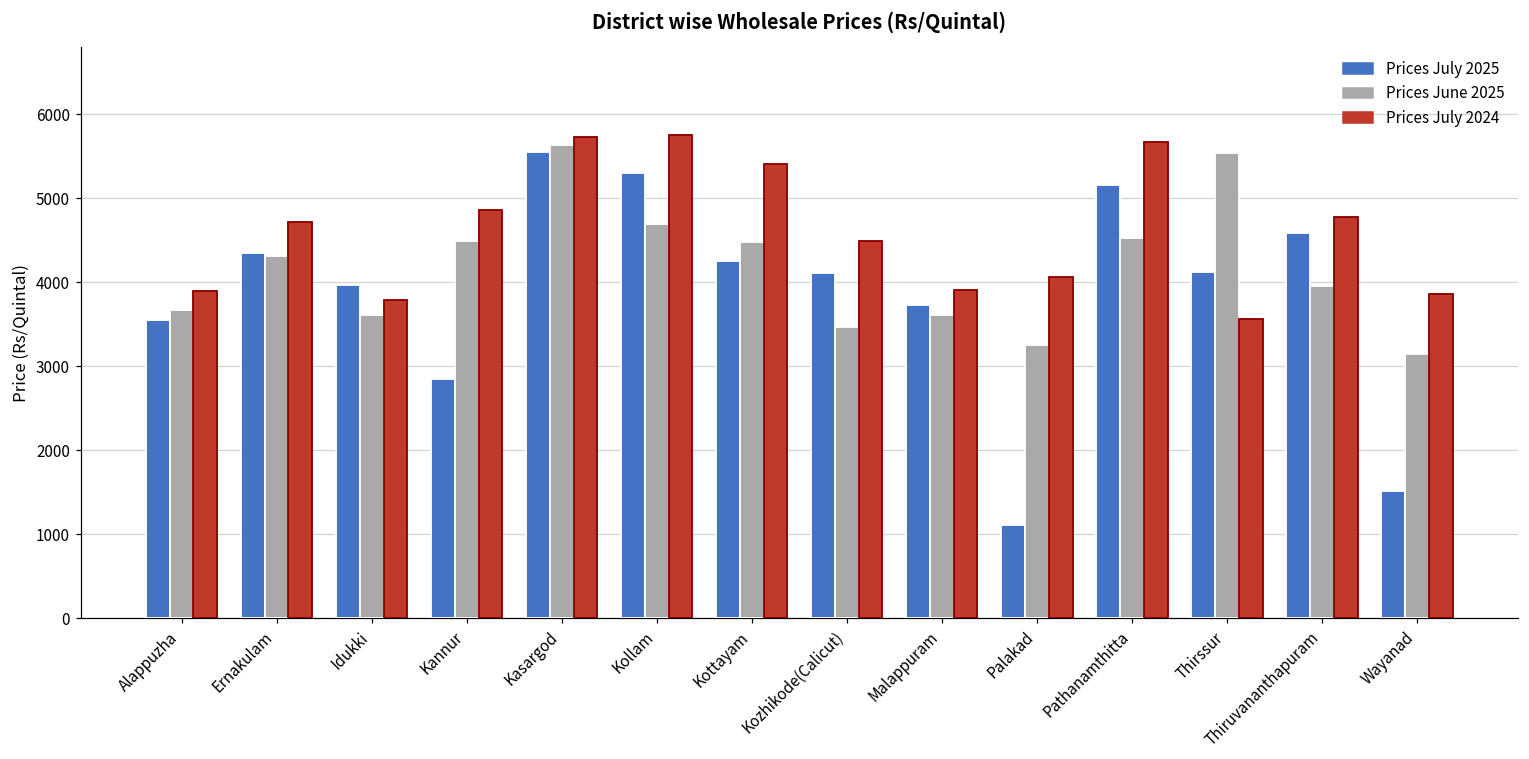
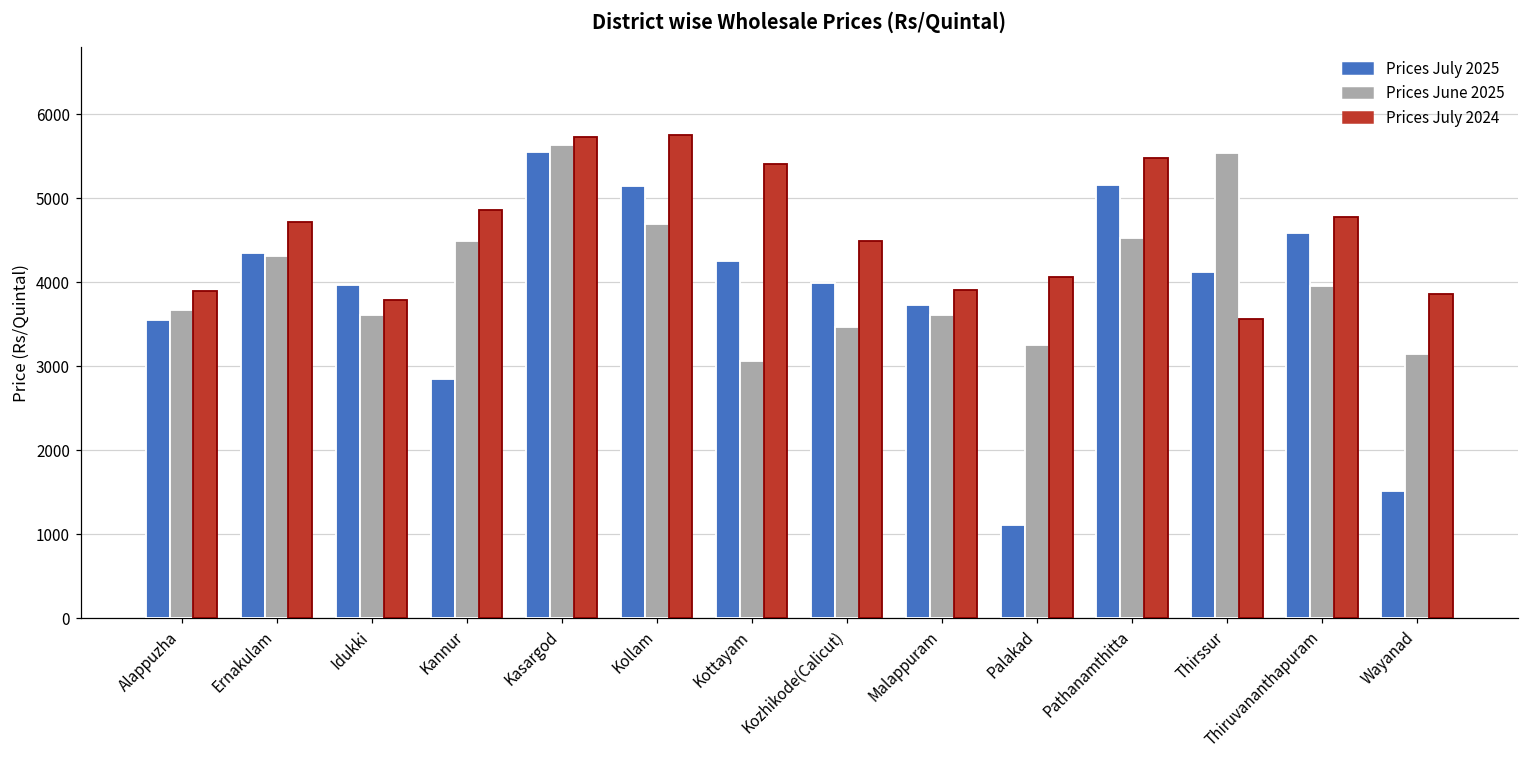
Prices July 2025, Kollam: 5300 -> 5100
Prices June 2025, Kottayam: 4500 -> 3100
Prices July 2025, Kozhikode(Calicut): 4100 -> 4000
Prices July 2024, Pathanamthitta: 5700 -> 5500
